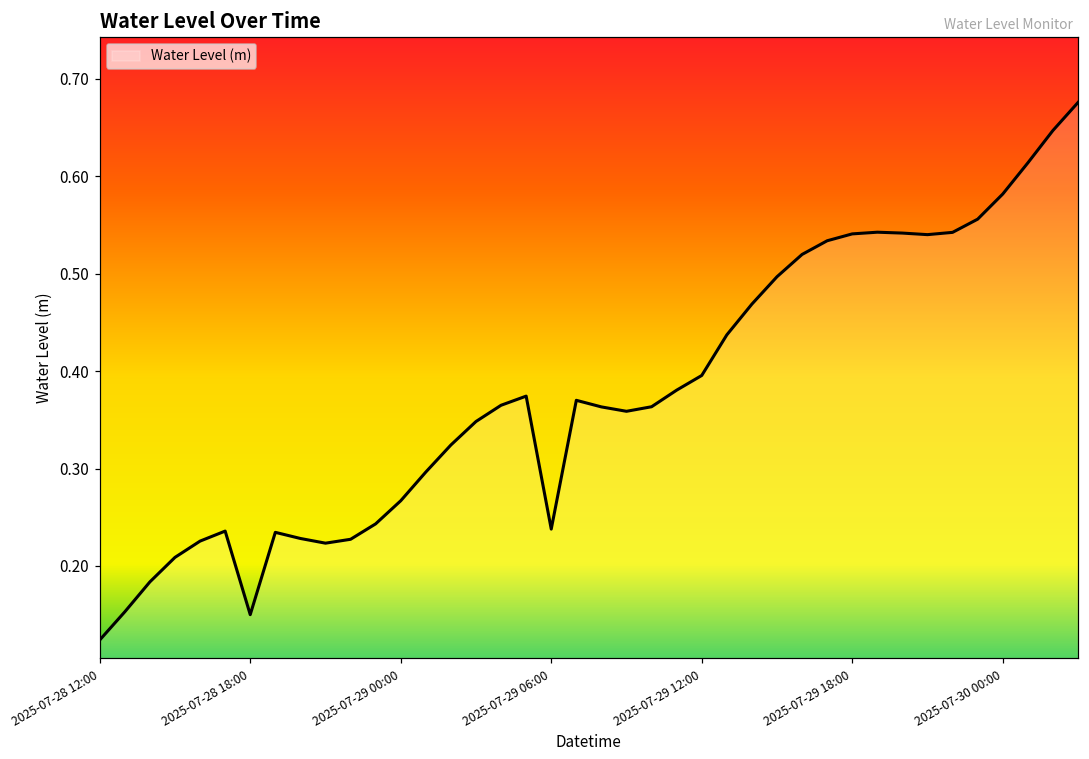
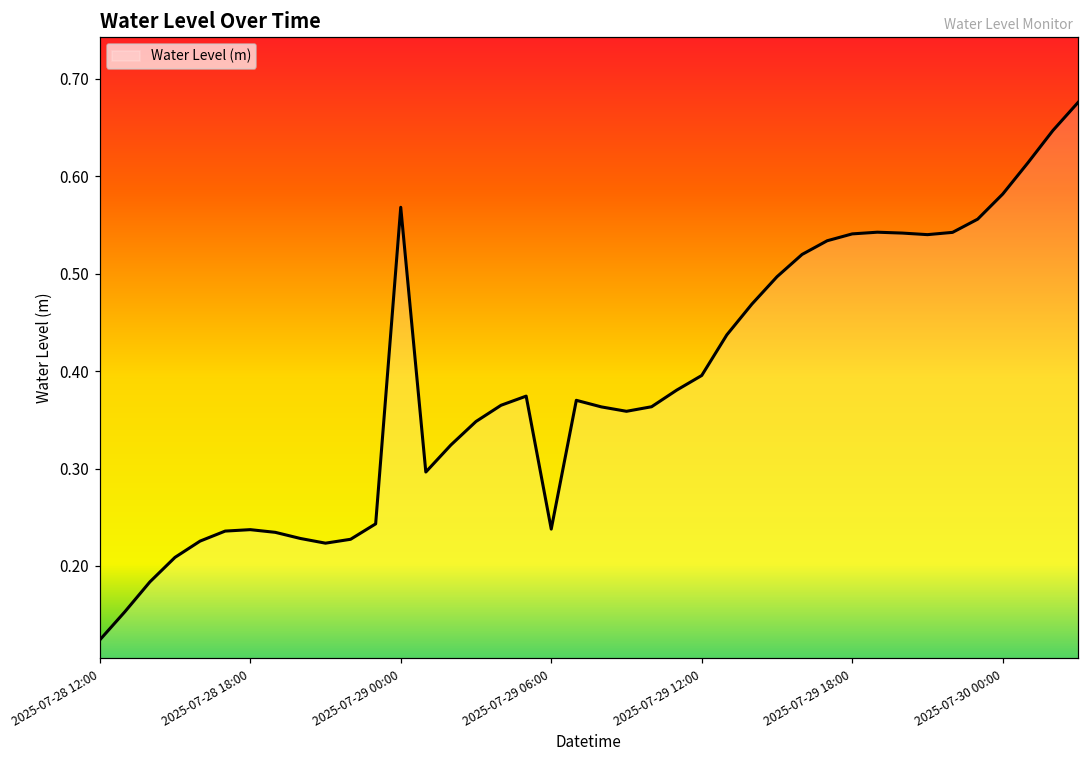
2025-07-28 18:00: 0.15 -> 0.24
2025-07-29 00:00: 0.27 -> 0.57
